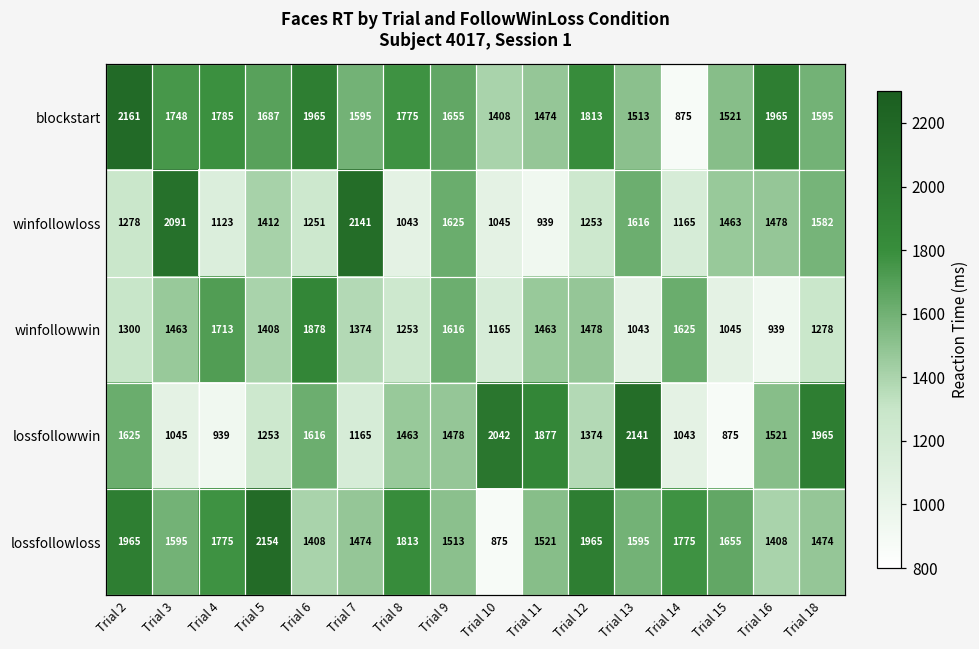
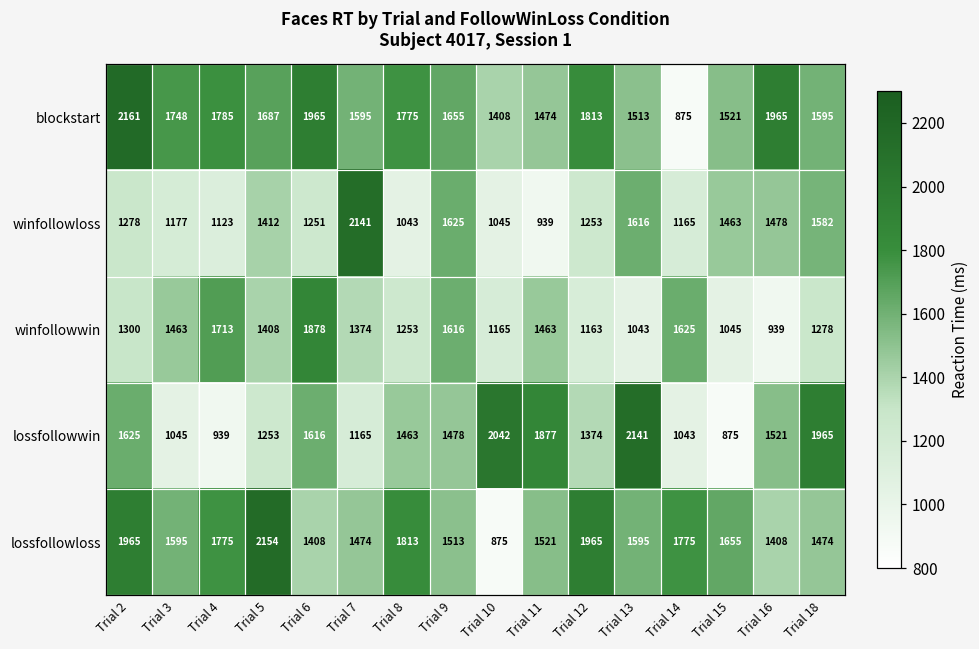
winfollowloss, Trial 3: 2091 -> 1177
winfollowwin, Trial 12: 1478 -> 1163
